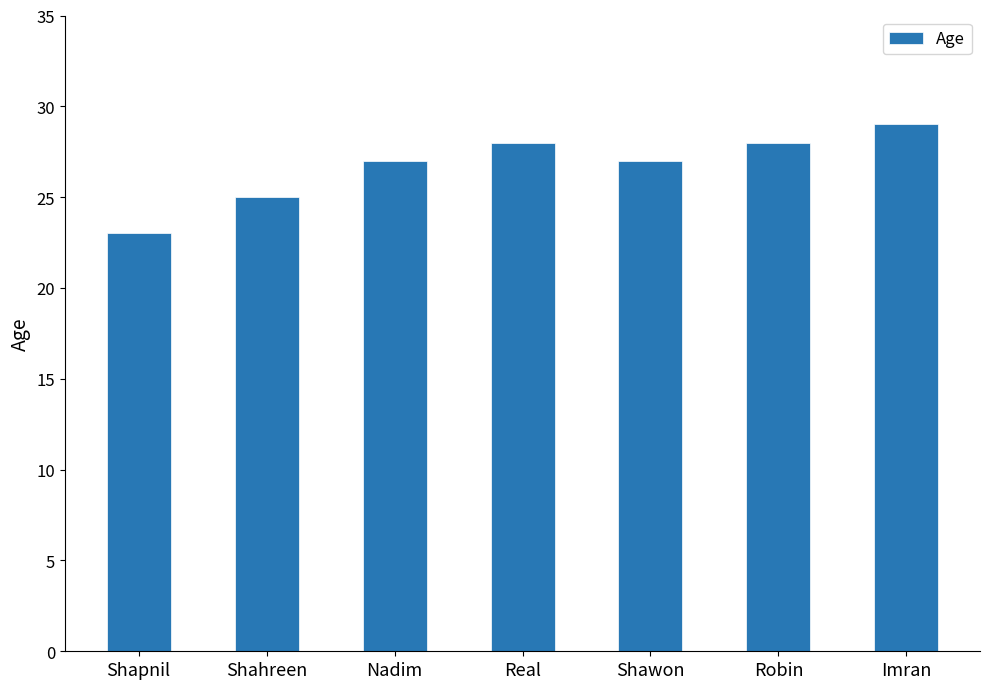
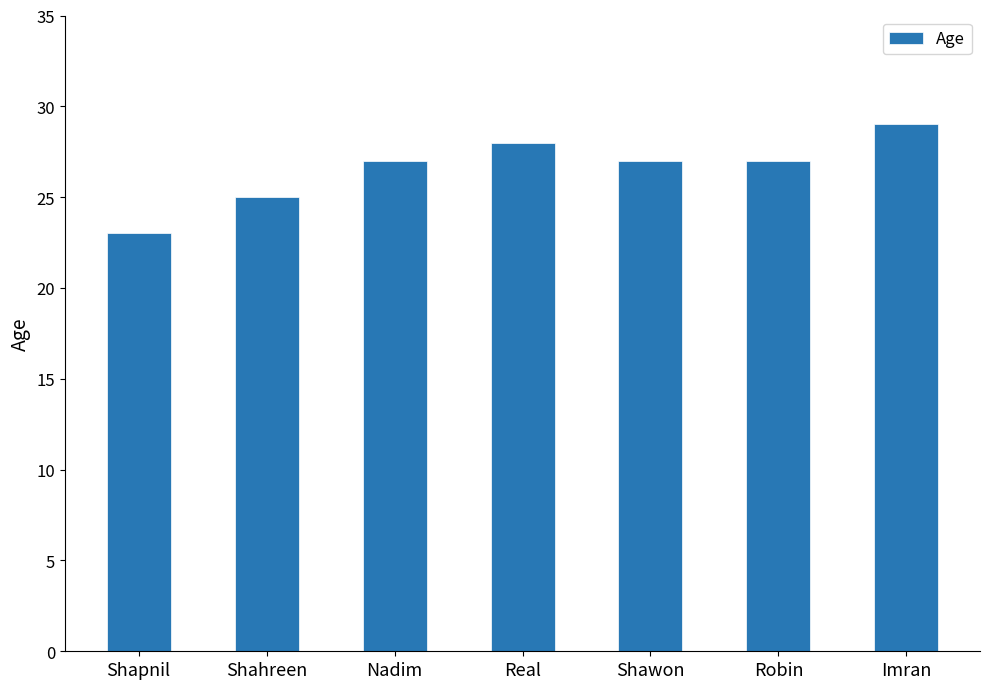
Robin: 28 -> 27
